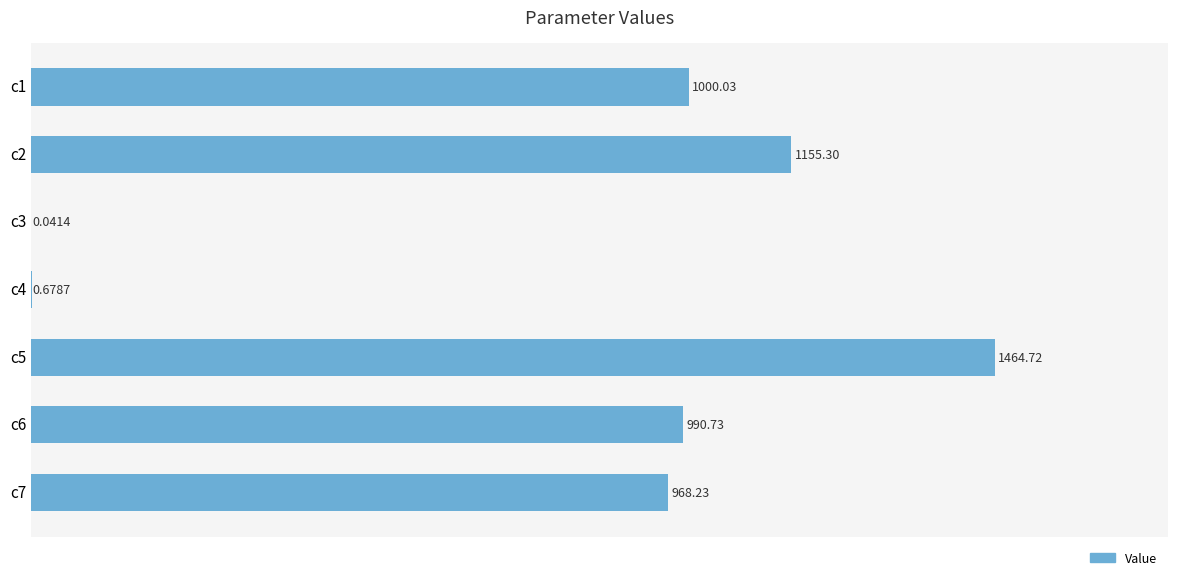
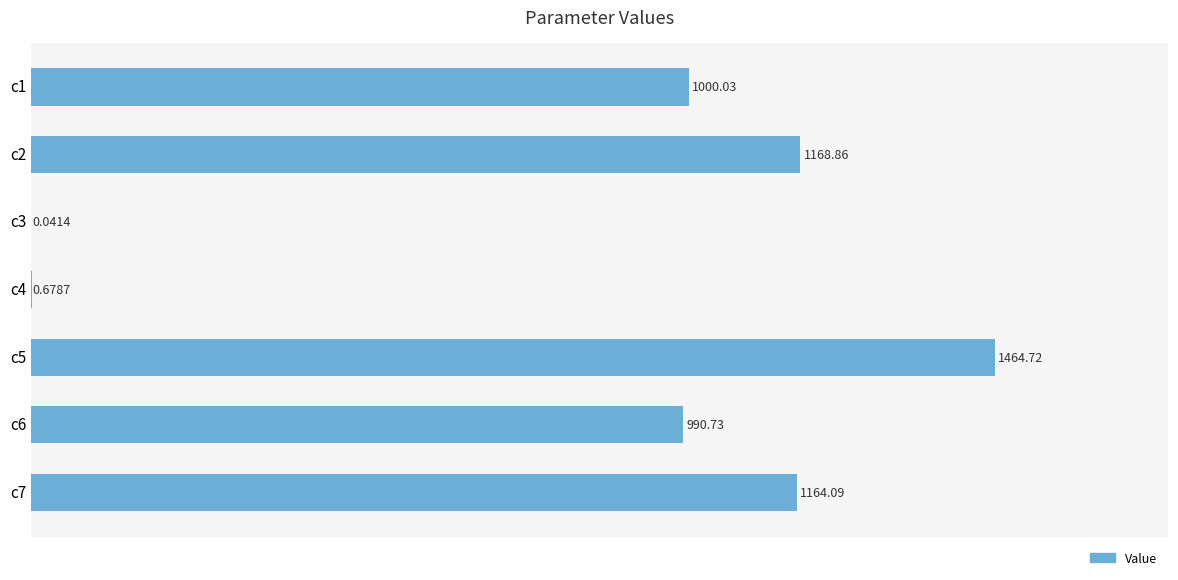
c2: 1155.30 -> 1168.86
c7: 968.23 -> 1164.09
